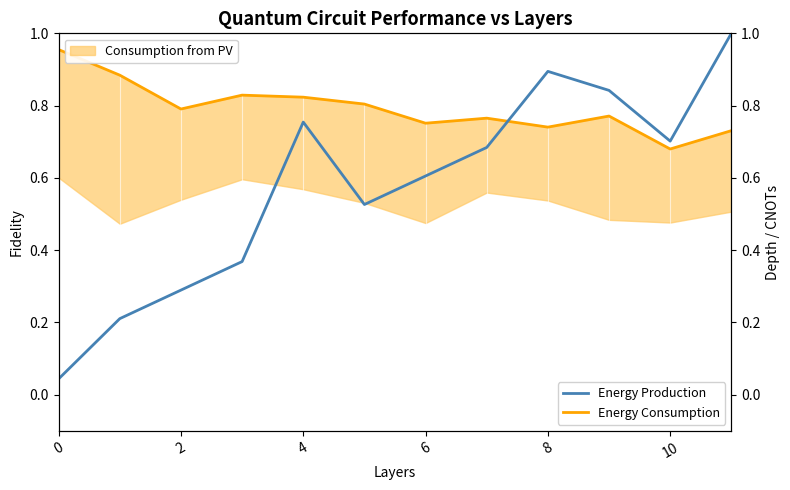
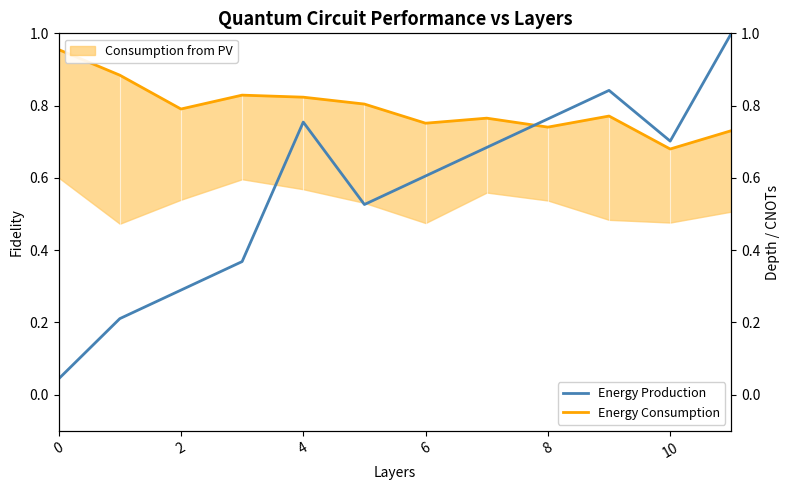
Energy Production, 8: 0.89 -> 0.76
